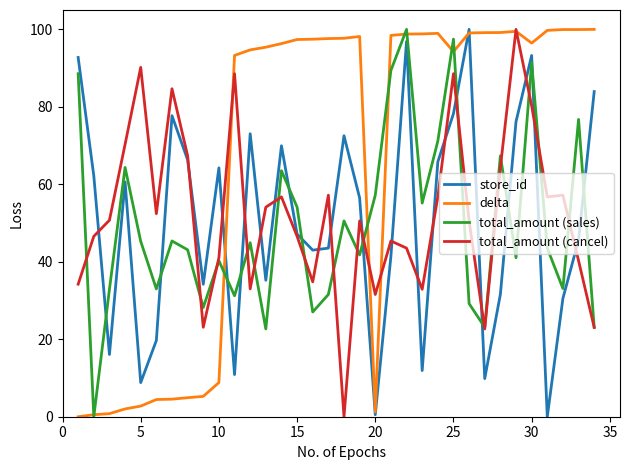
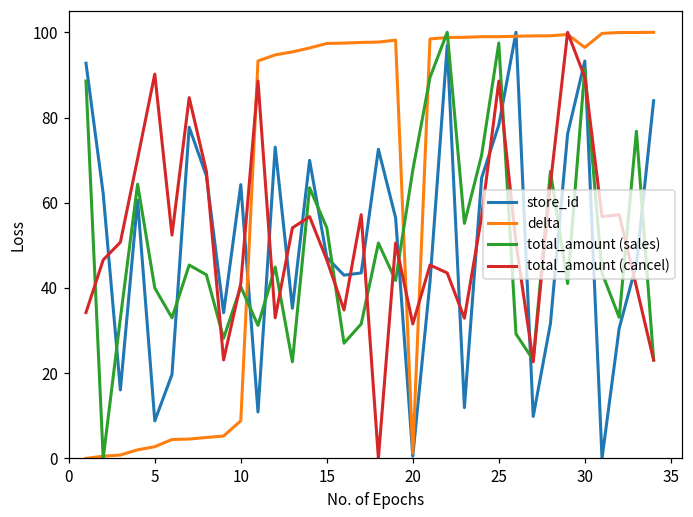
total_amount (sales), 5: 45 -> 40
total_amount (sales), 20: 57 -> 68
delta, 25: 94 -> 99
total_amount (cancel), 30: 80 -> 89
